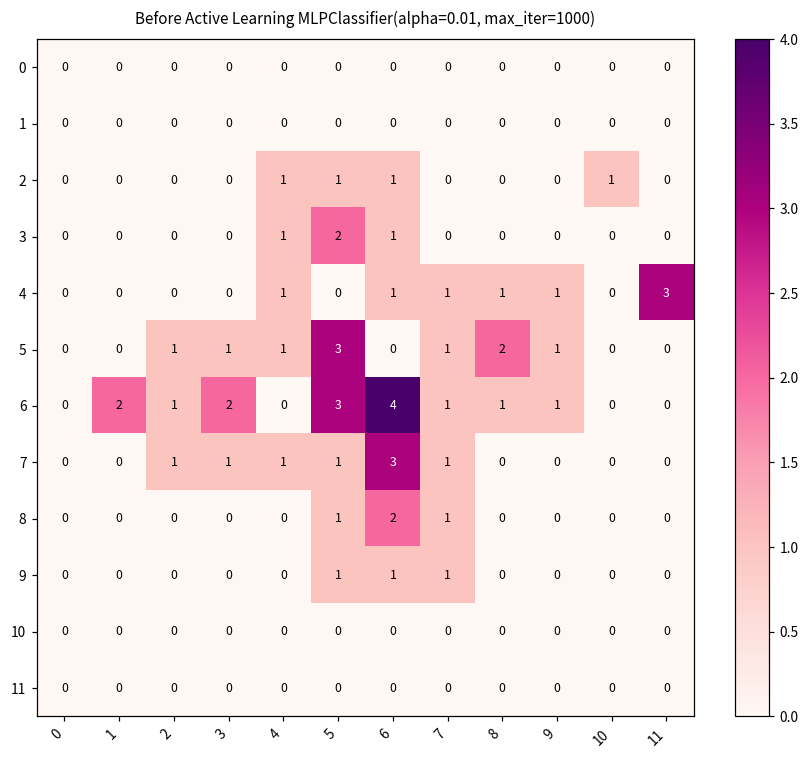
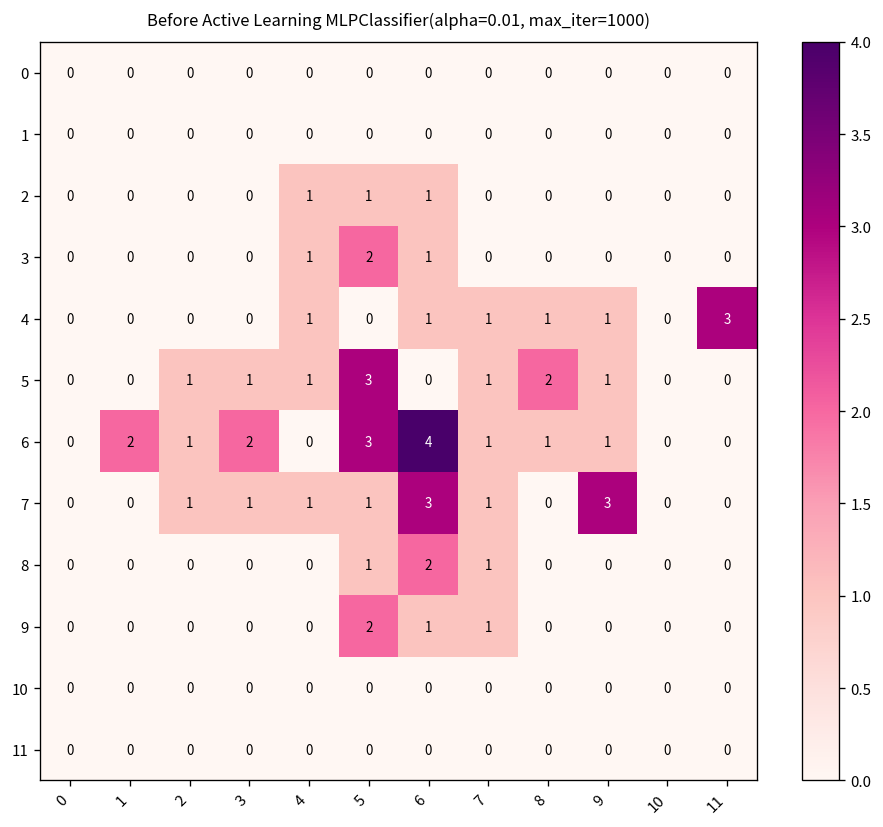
2, 10: 1 -> 0
7, 9: 0 -> 3
9, 5: 1 -> 2
